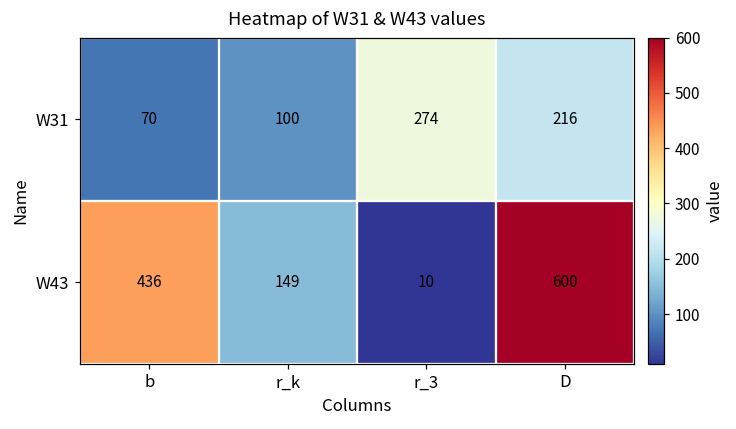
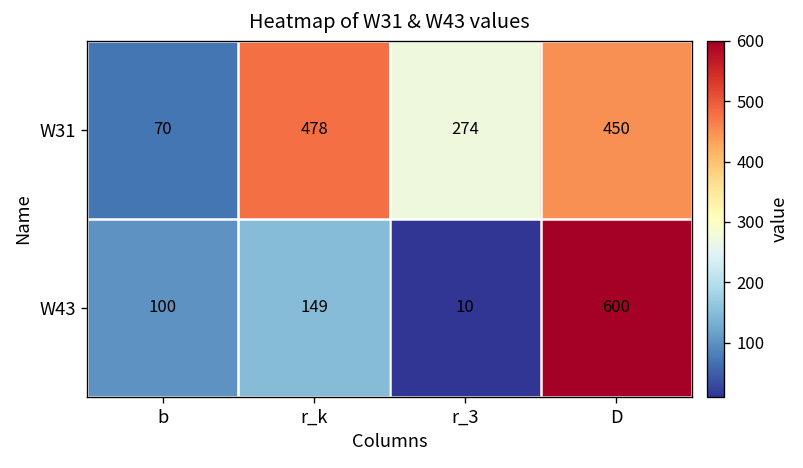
W31, r_k: 100 -> 478
W31, D: 216 -> 450
W43, b: 436 -> 100
